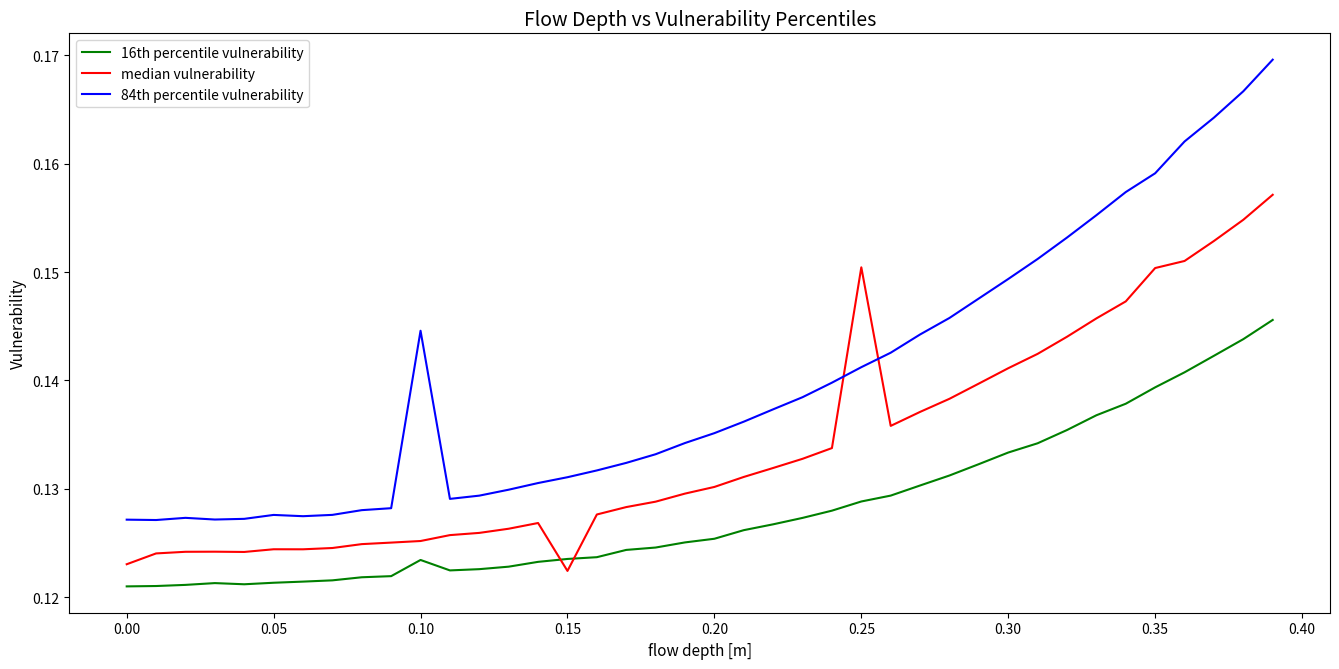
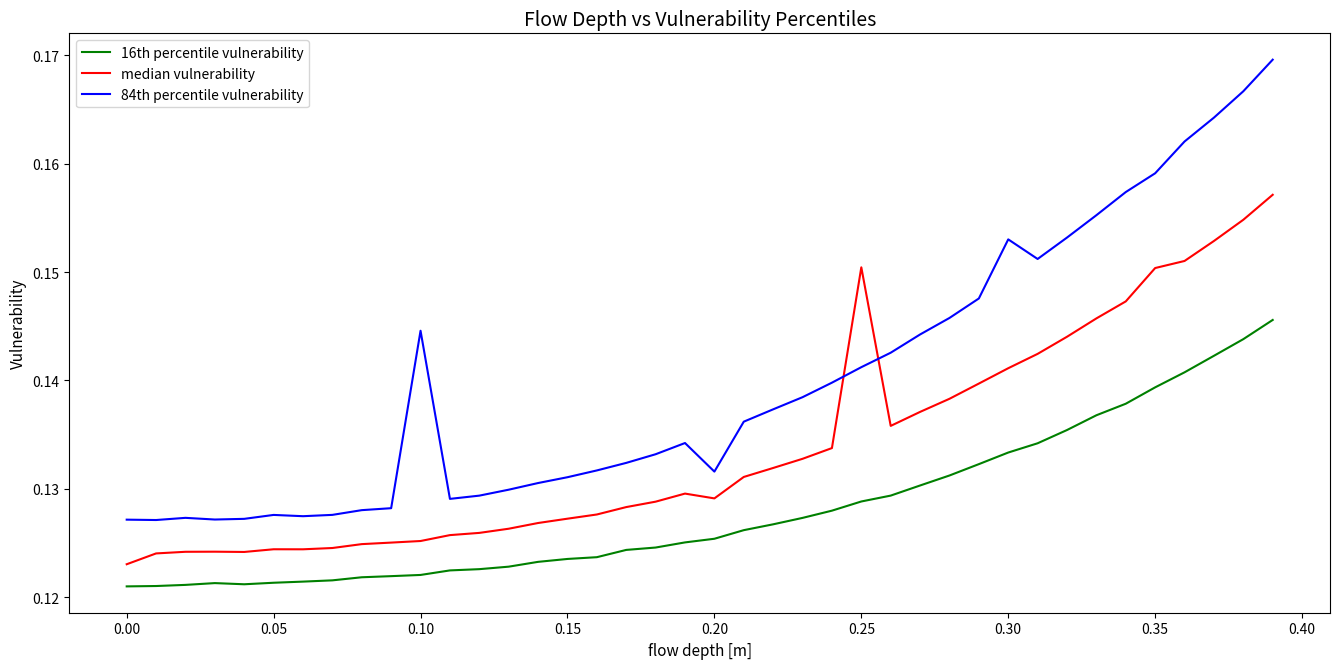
16th percentile vulnerability, 0.10: 0.1234 -> 0.1221
median vulnerability, 0.15: 0.1224 -> 0.1273
median vulnerability, 0.20: 0.1302 -> 0.1291
84th percentile vulnerability, 0.20: 0.1351 -> 0.1316
84th percentile vulnerability, 0.30: 0.1494 -> 0.1530
